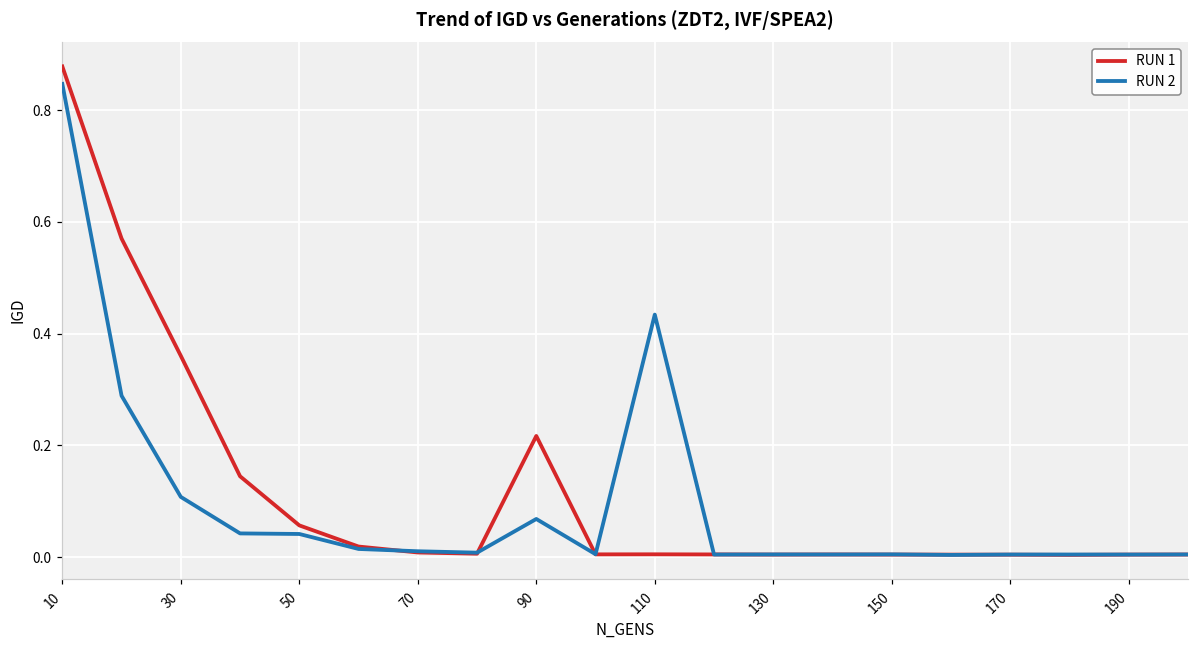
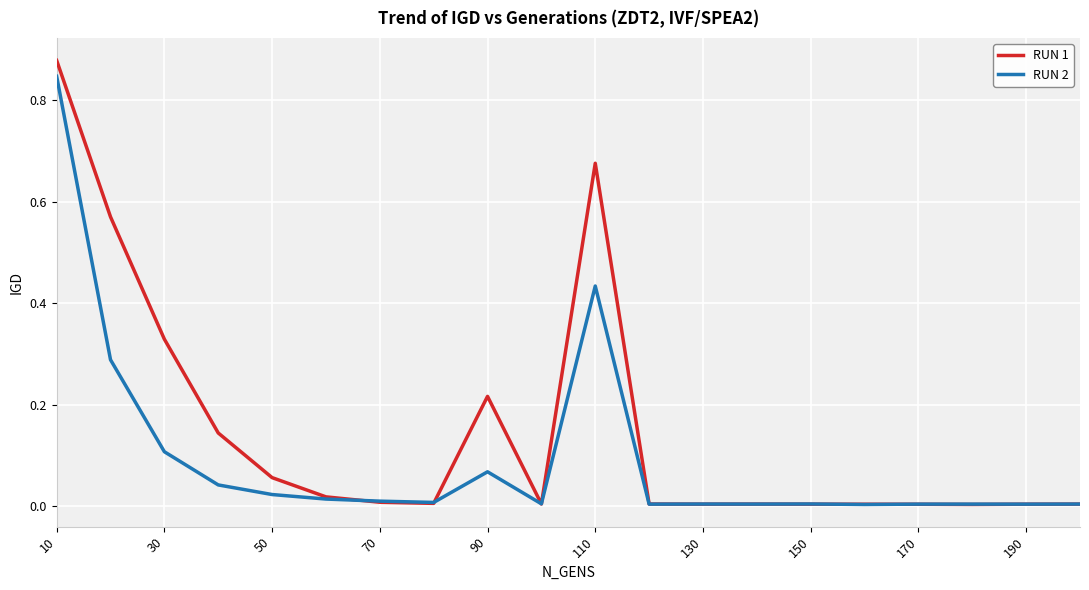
RUN 1, 30: 0.36 -> 0.33
RUN 2, 50: 0.04 -> 0.02
RUN 1, 110: 0.00 -> 0.68
